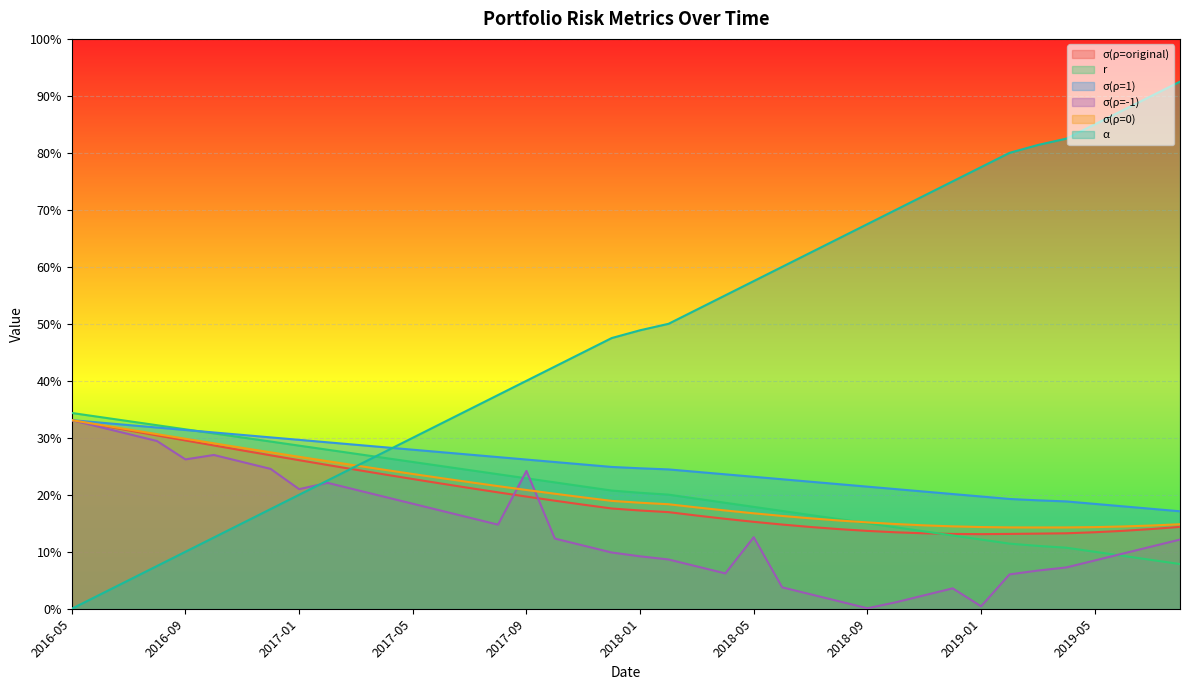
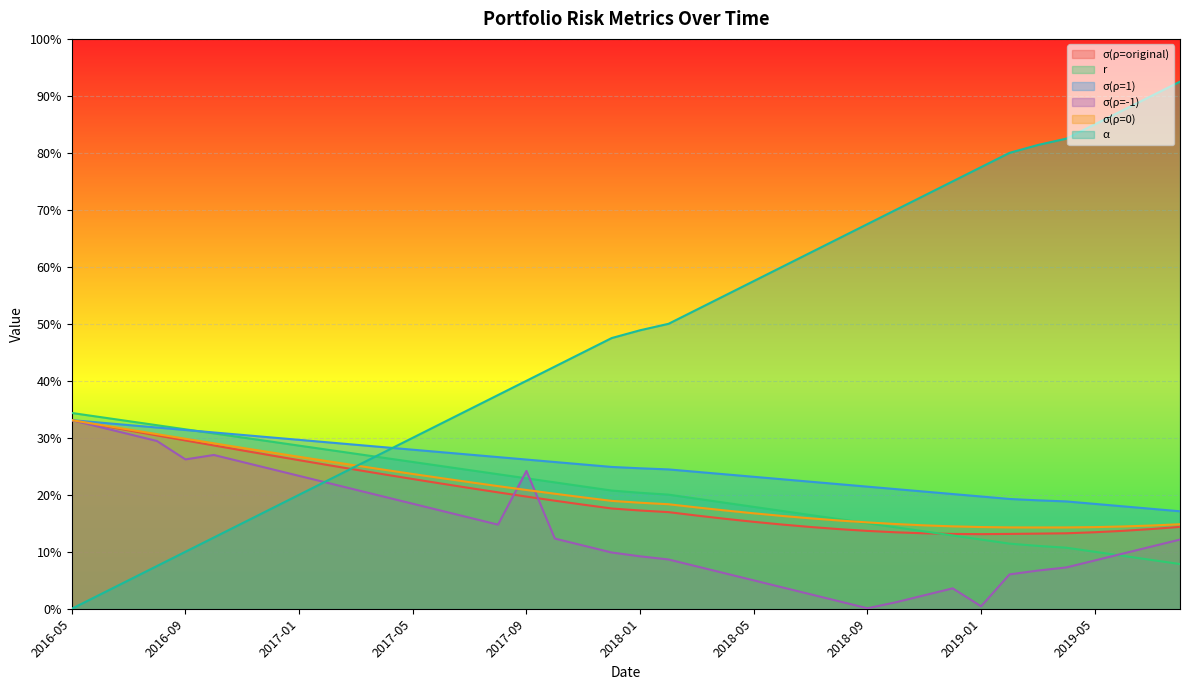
σ(ρ=-1), 2017-01: 21% -> 23%
σ(ρ=-1), 2018-05: 13% -> 5%
